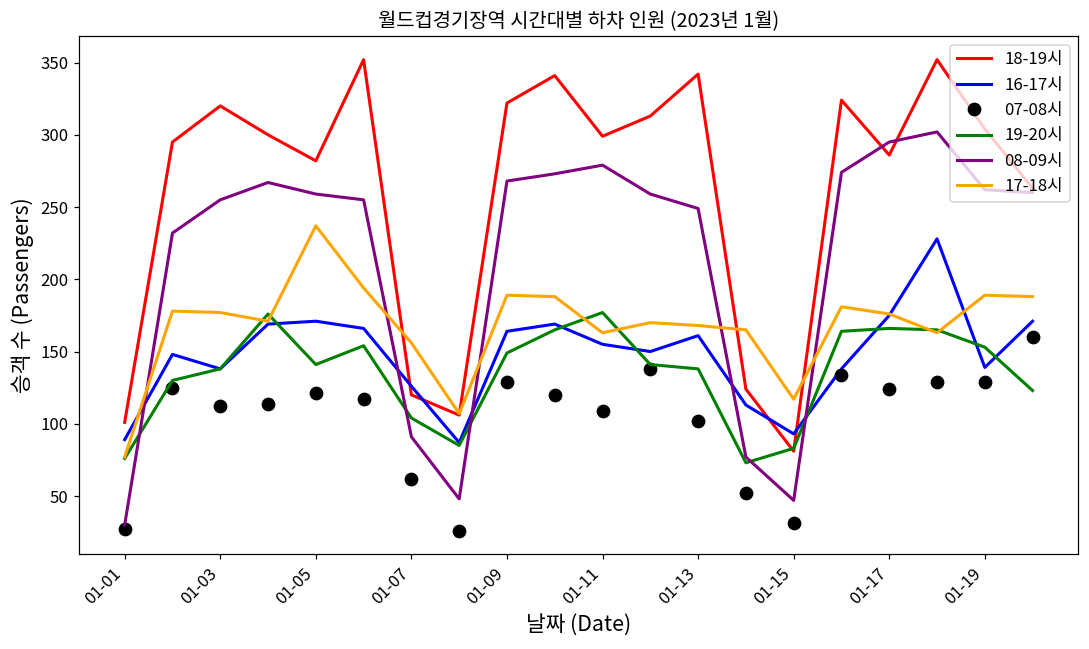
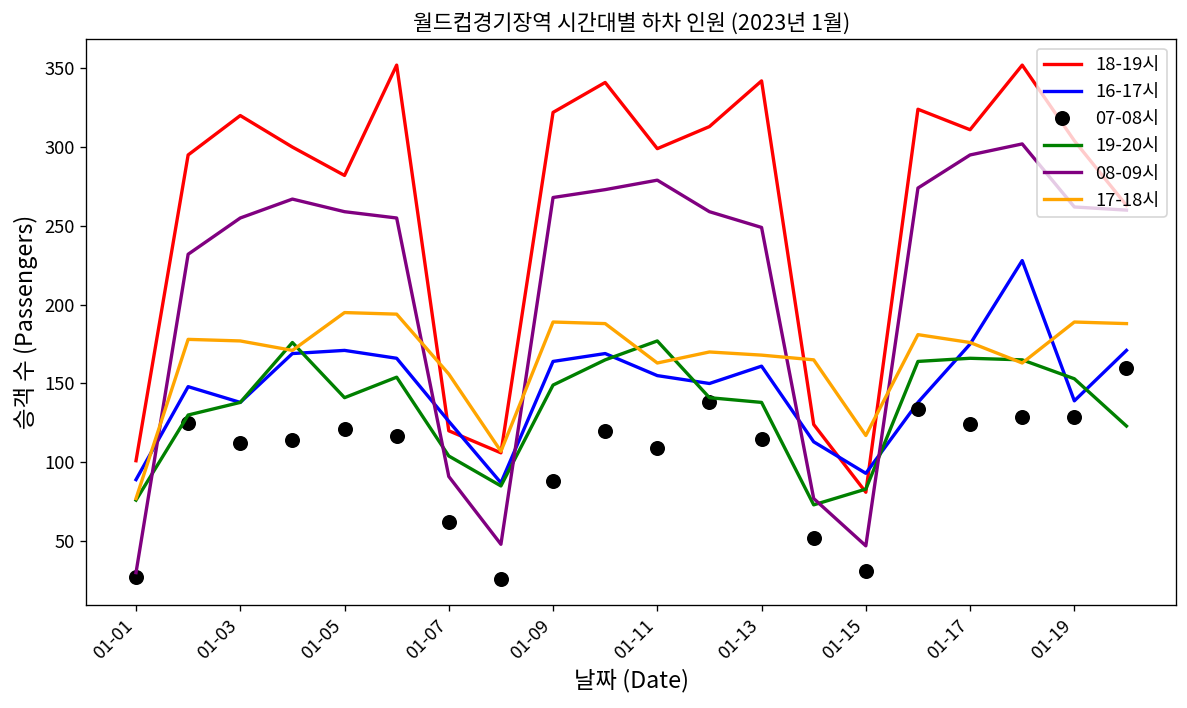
17-18시, 01-05: 237 -> 195
07-08시, 01-09: 129 -> 88
07-08시, 01-13: 102 -> 115
18-19시, 01-17: 286 -> 311
